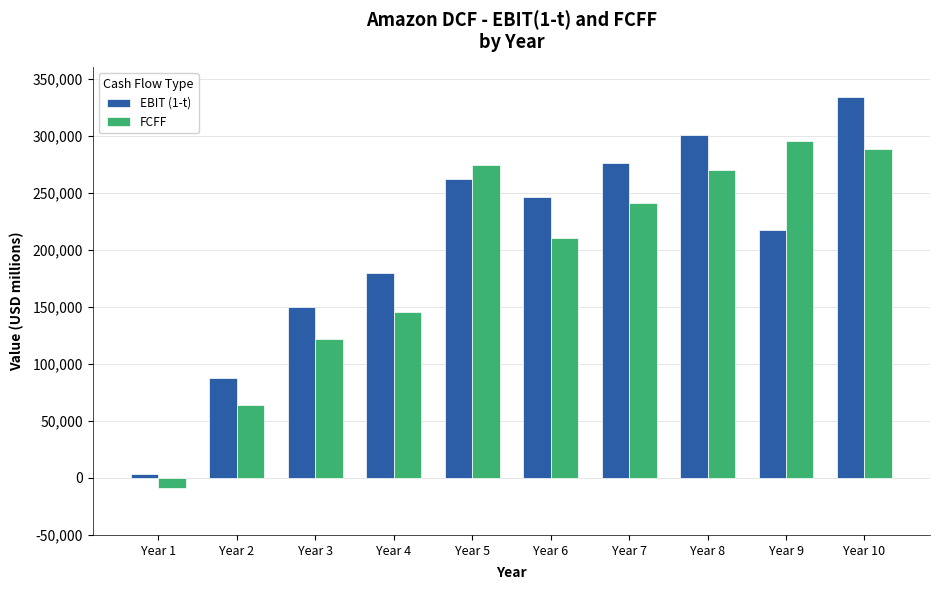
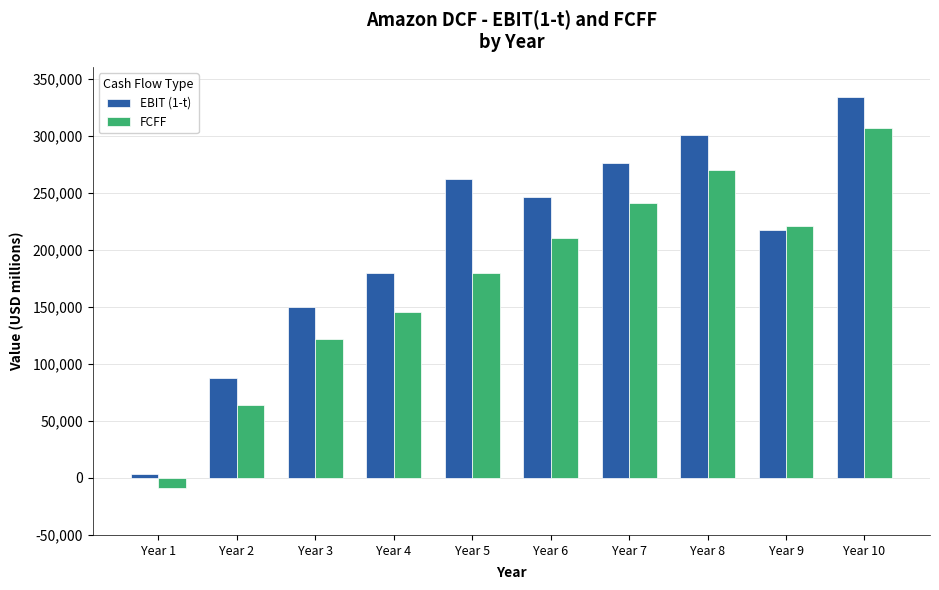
FCFF, Year 5: 274,000 -> 180,000
FCFF, Year 9: 296,000 -> 220,000
FCFF, Year 10: 288,000 -> 307,000
